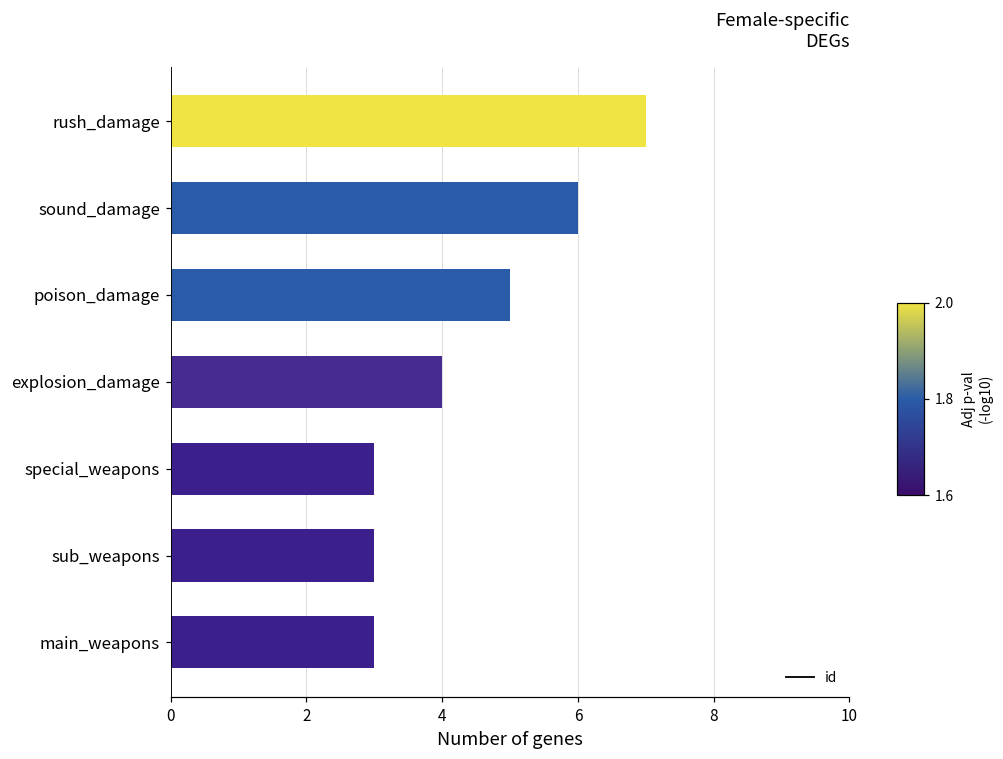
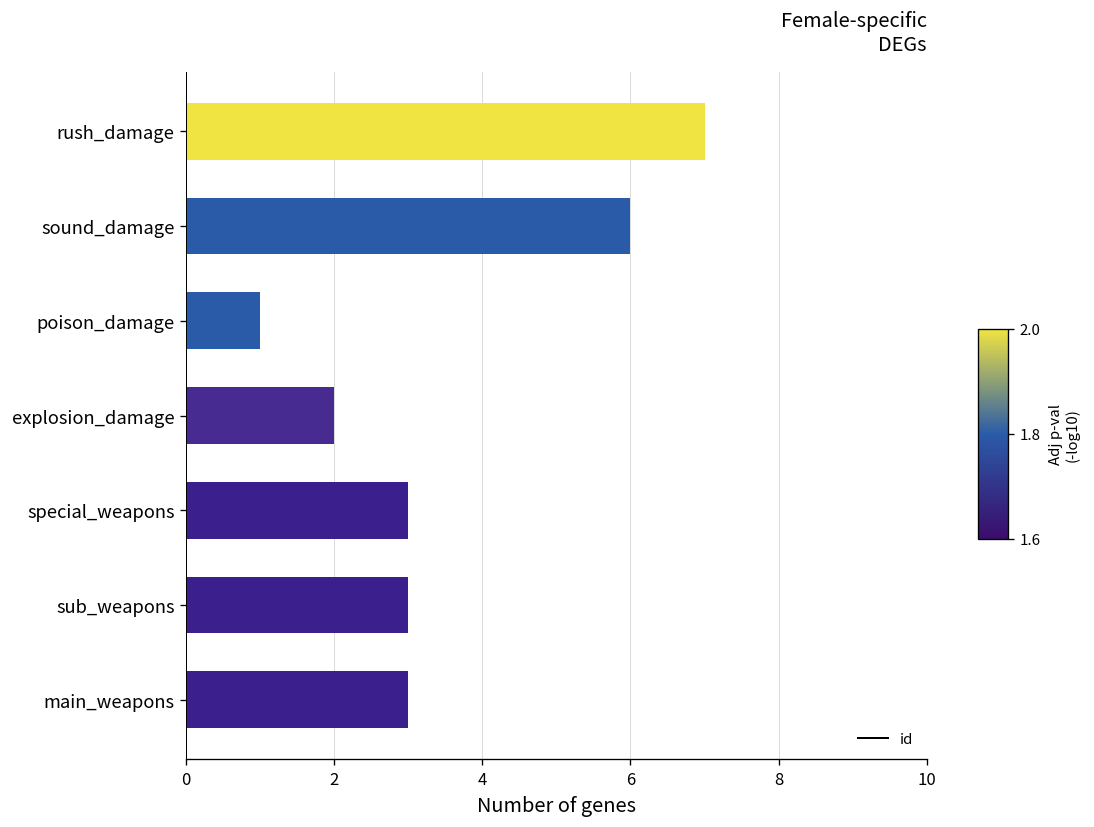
poison_damage: 5 -> 1
explosion_damage: 4 -> 2
